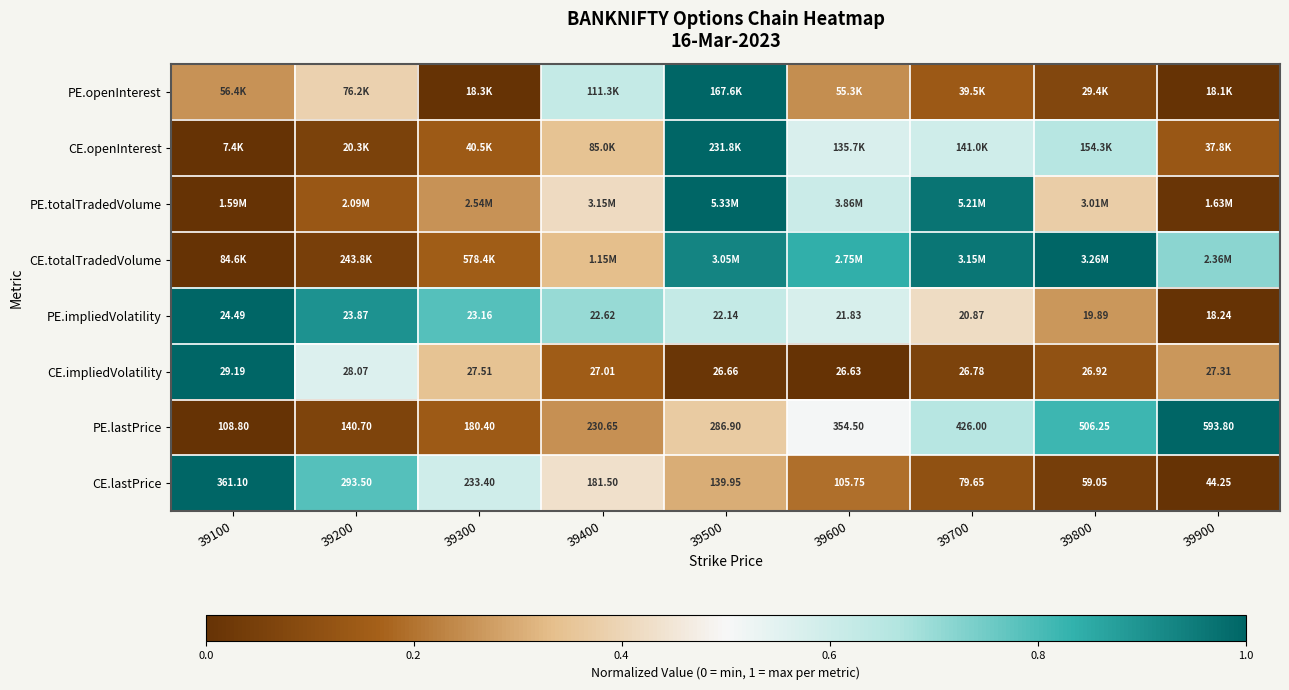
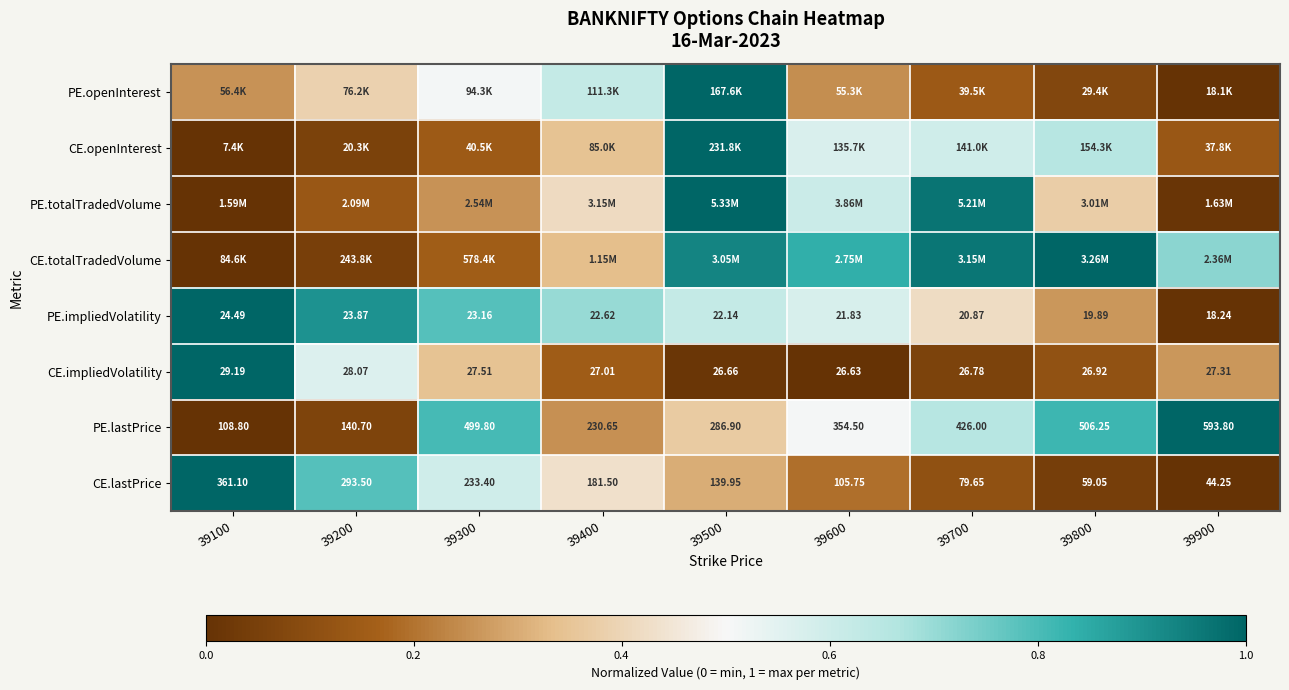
PE.openInterest, 39300: 18.3K -> 94.3K
PE.lastPrice, 39300: 180.40 -> 499.80
